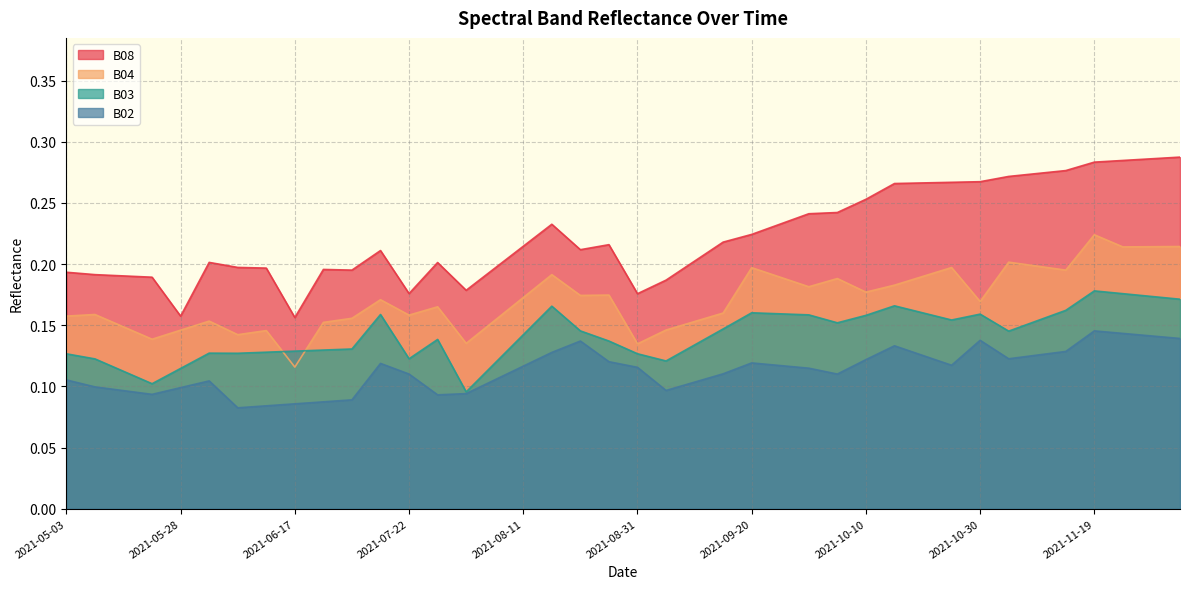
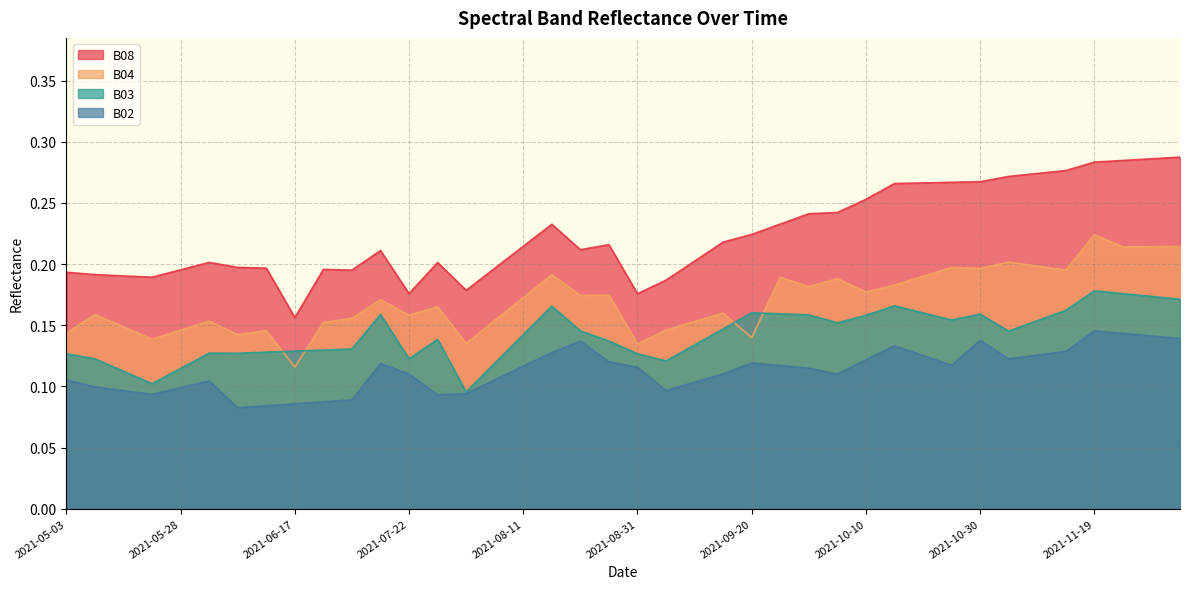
B04, 2021-05-03: 0.158 -> 0.144
B08, 2021-05-28: 0.157 -> 0.195
B04, 2021-09-20: 0.197 -> 0.140
B04, 2021-10-30: 0.169 -> 0.197
